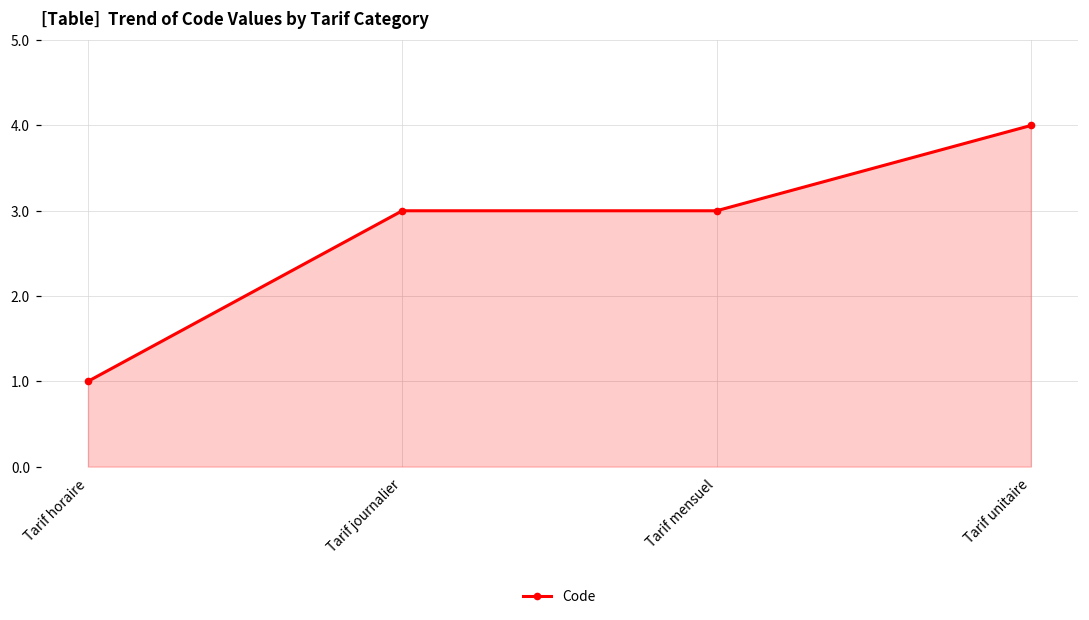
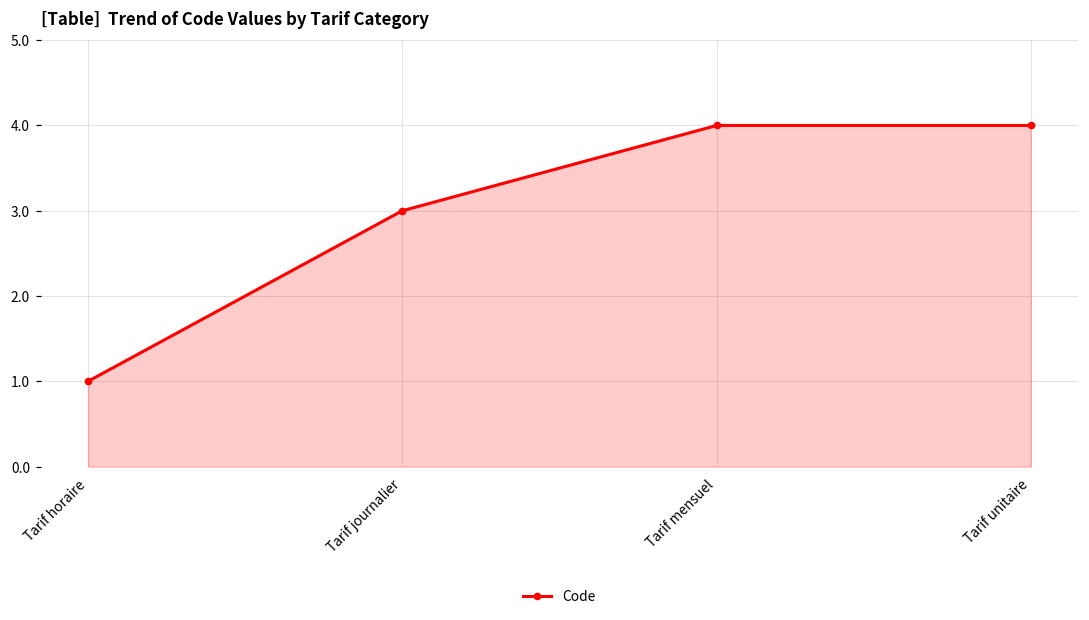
Tarif mensuel: 3 -> 4
